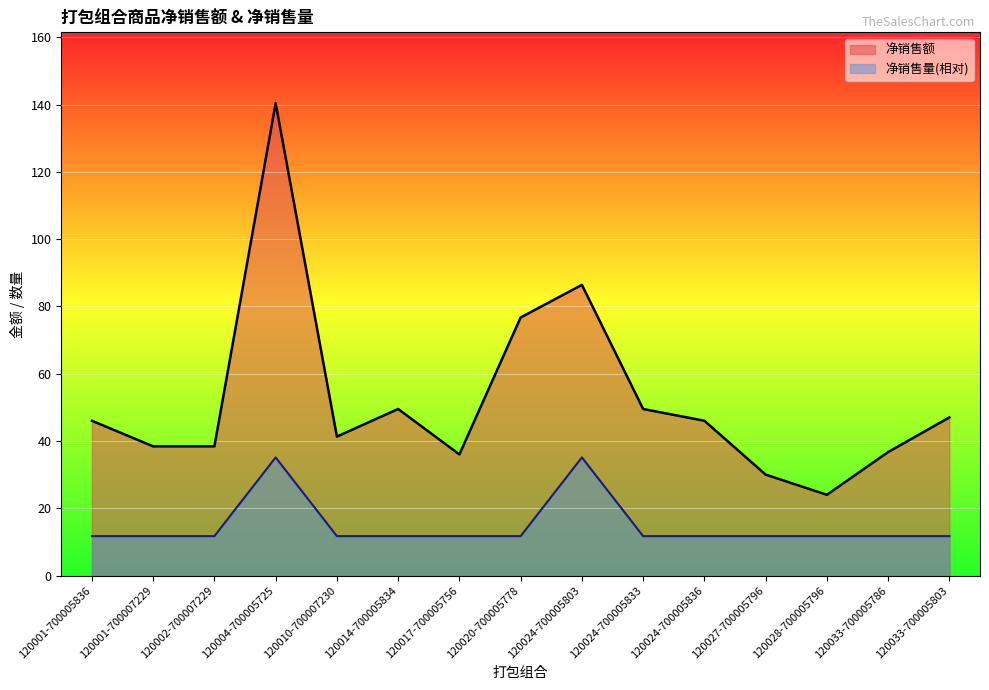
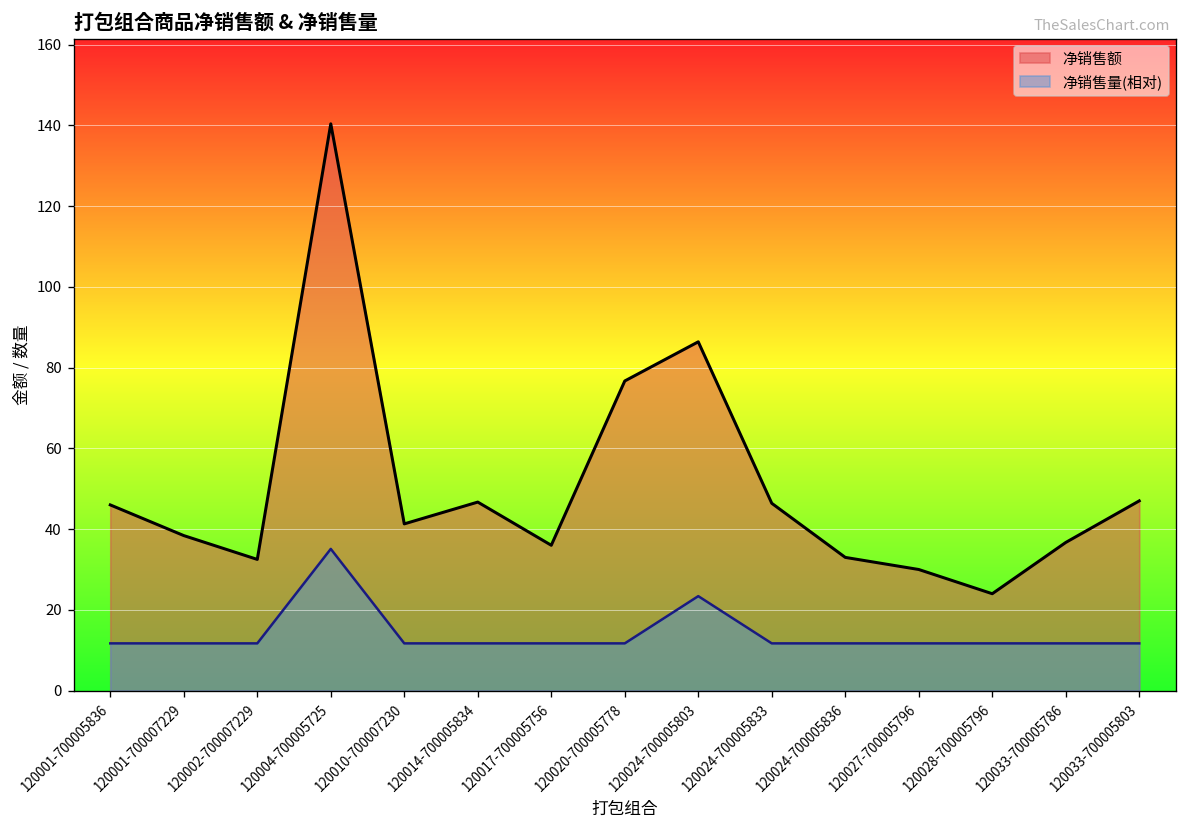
净销售额, 120002-700007229: 38 -> 33
净销售额, 120014-700005834: 50 -> 47
净销售量(相对), 120024-700005803: 35 -> 23
净销售额, 120024-700005833: 50 -> 46
净销售额, 120024-700005836: 46 -> 33
